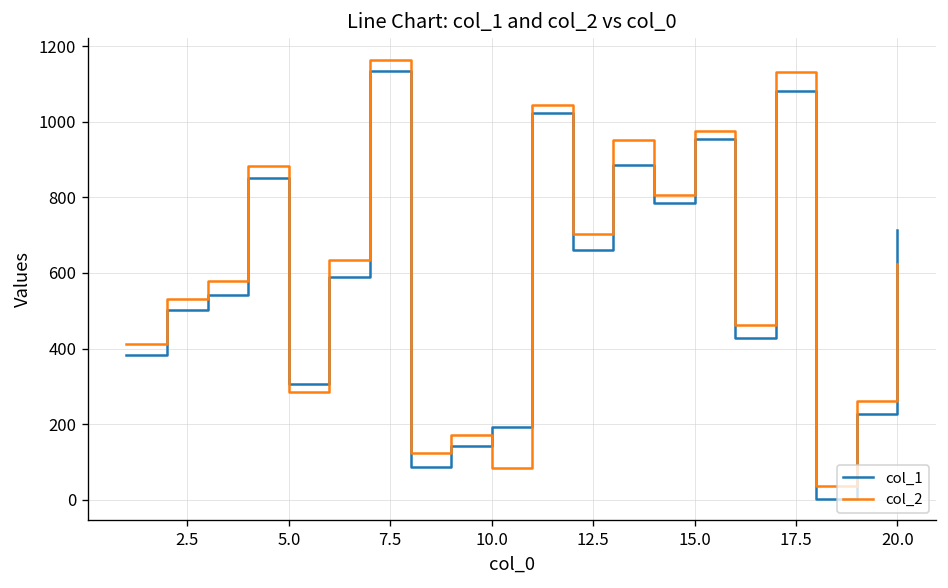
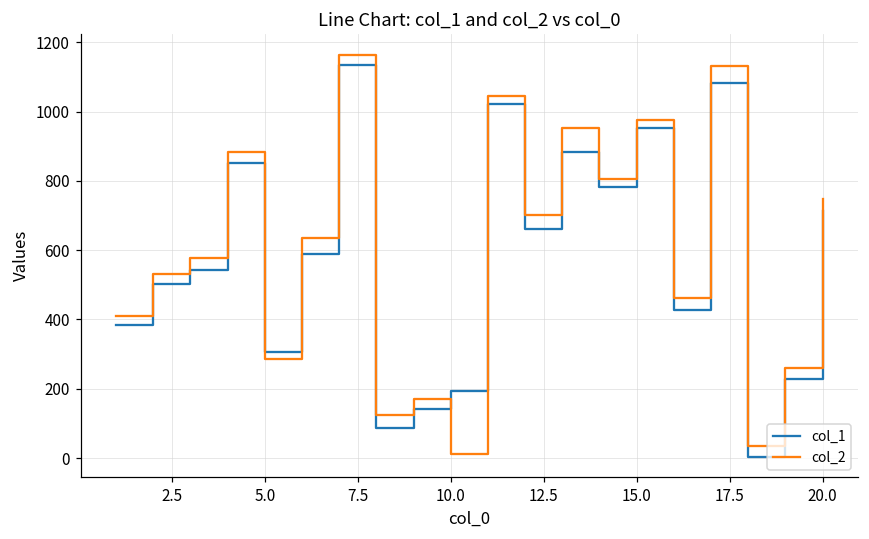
col_2, 10.0: 80 -> 10
col_2, 20.0: 620 -> 750
